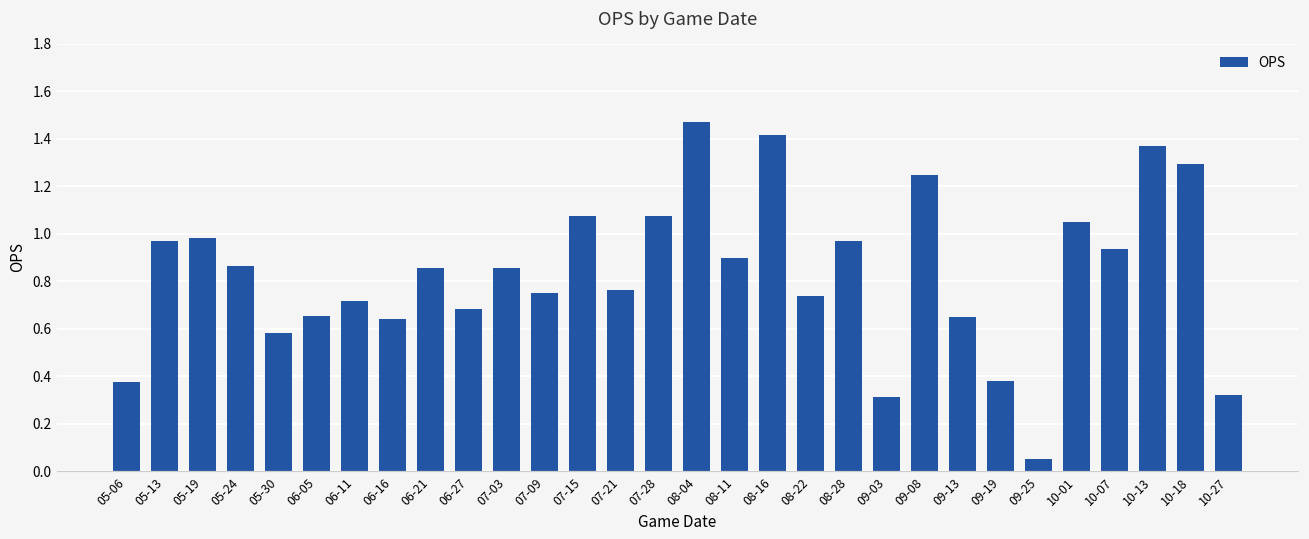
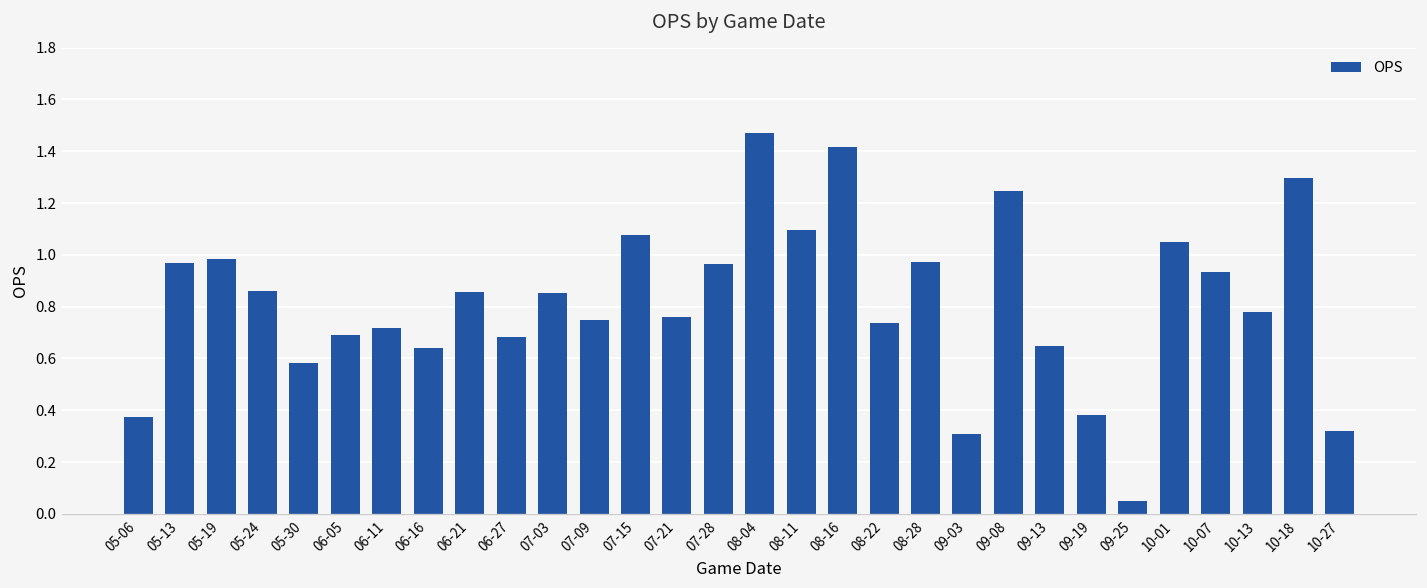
06-05: 0.65 -> 0.69
07-28: 1.08 -> 0.97
08-11: 0.90 -> 1.10
10-13: 1.37 -> 0.78
